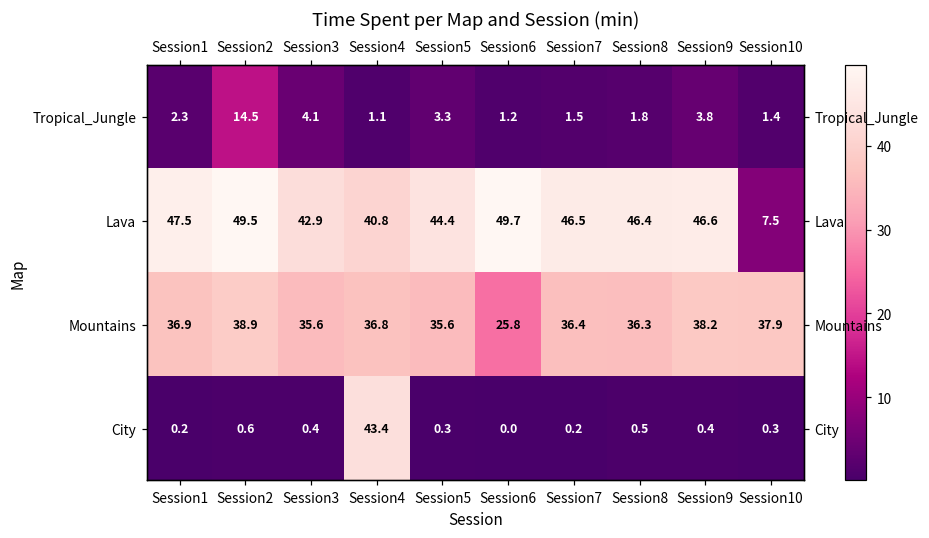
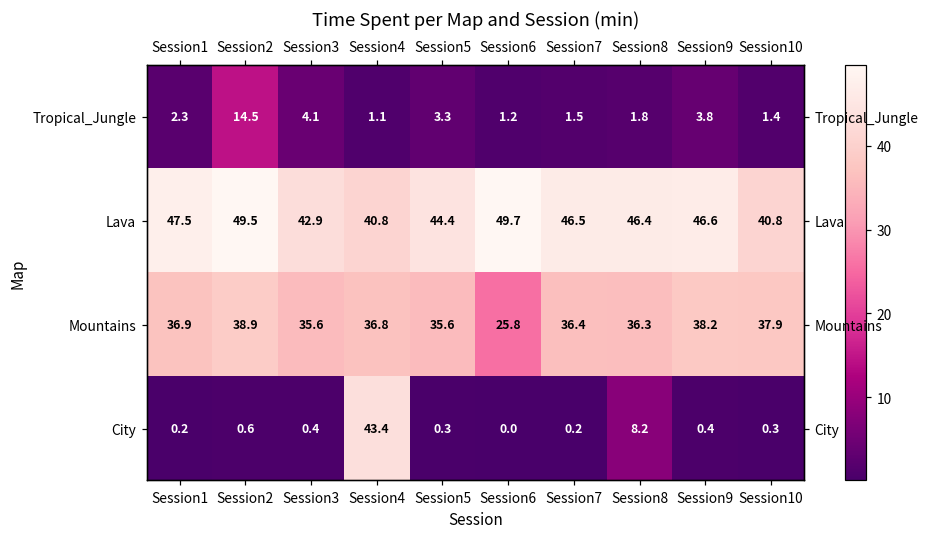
Lava, Session10: 7.5 -> 40.8
City, Session8: 0.5 -> 8.2
